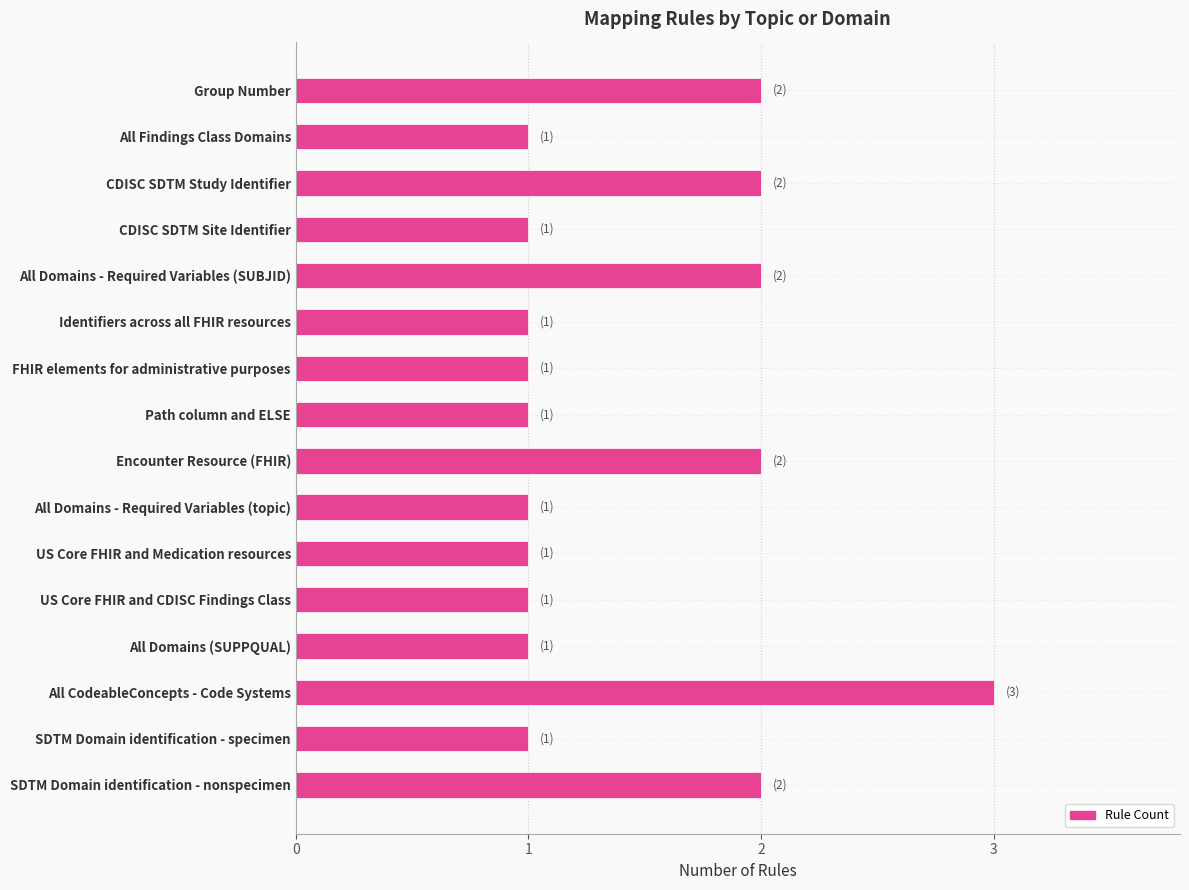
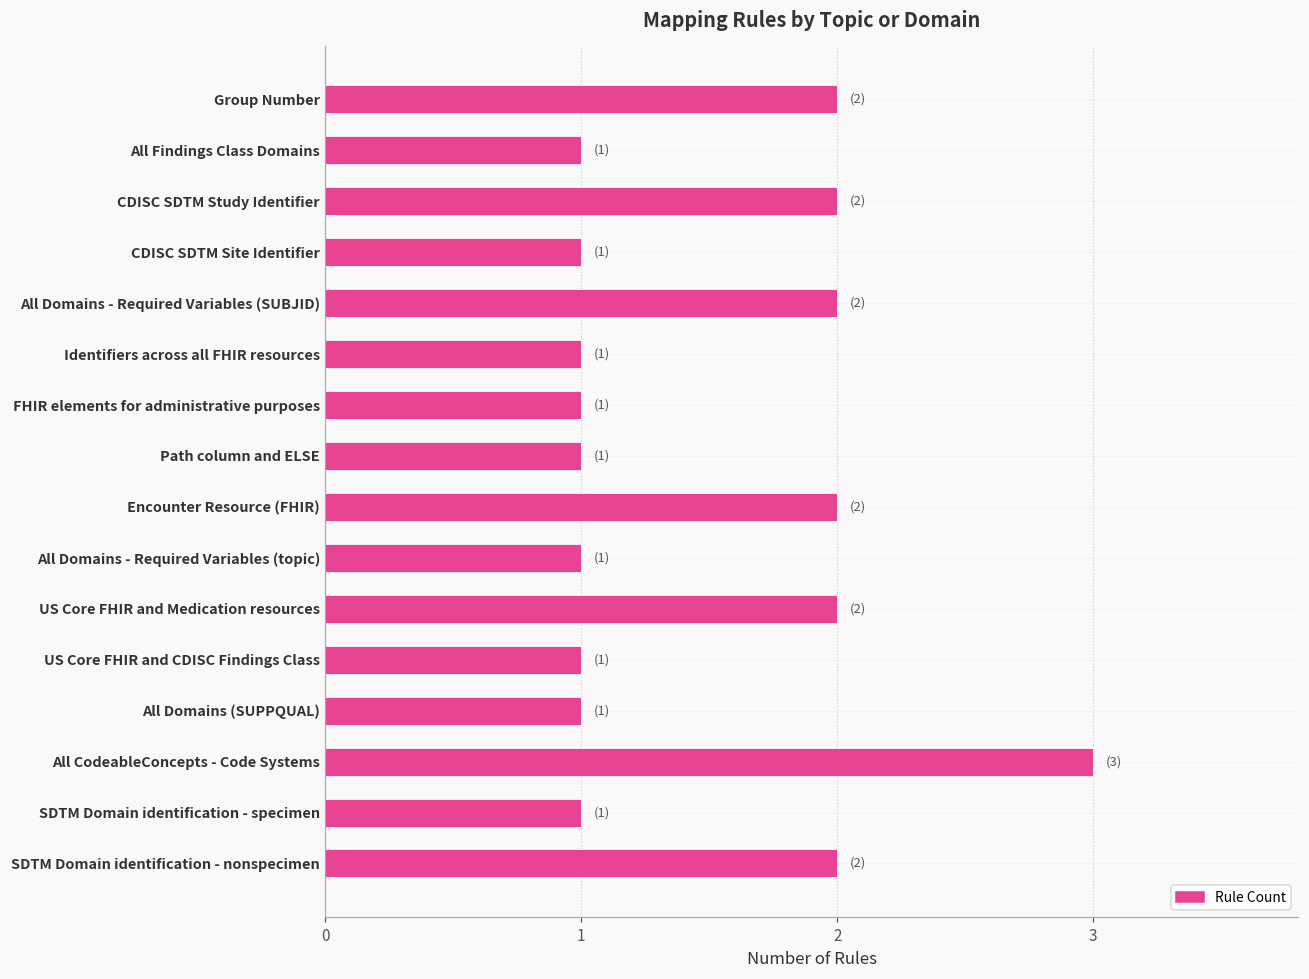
US Core FHIR and Medication resources: (1) -> (2)
